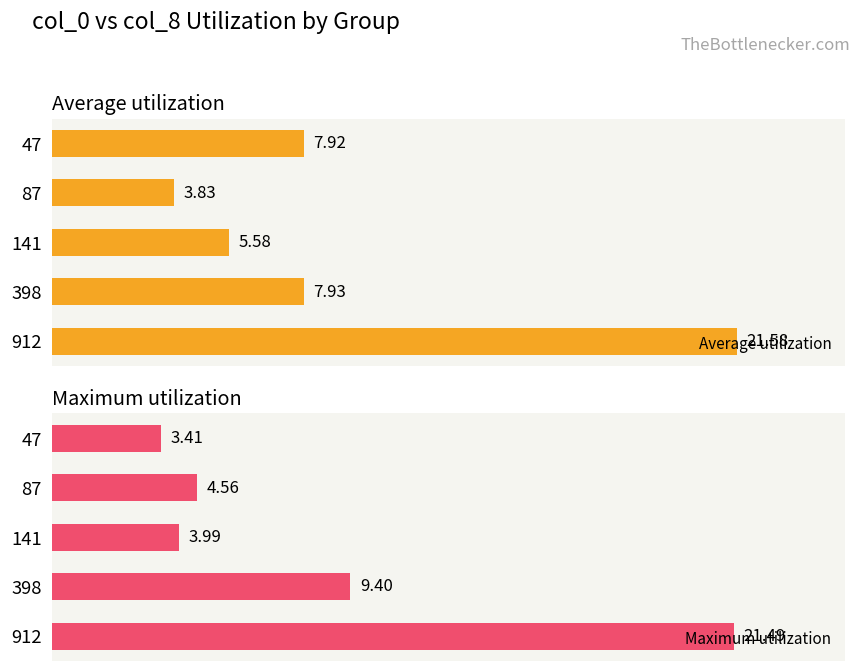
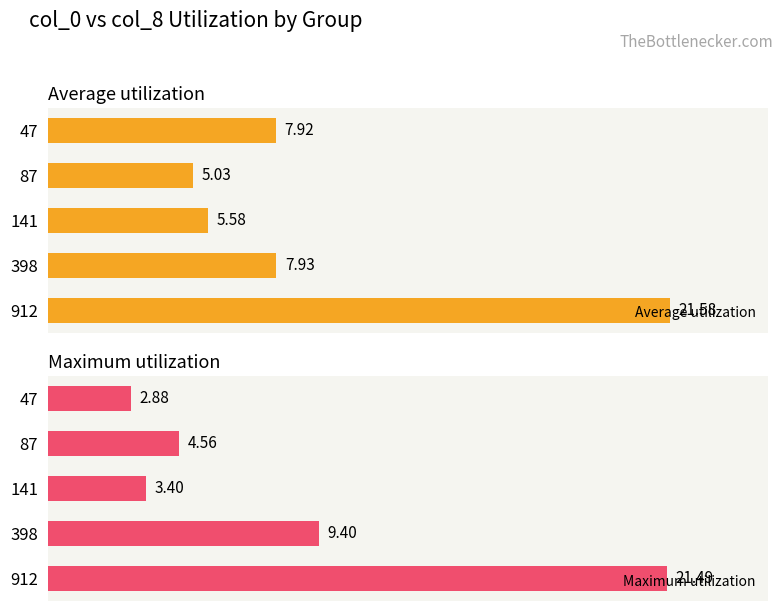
Average utilization, 87: 3.83 -> 5.03
Maximum utilization, 47: 3.41 -> 2.88
Maximum utilization, 141: 3.99 -> 3.40
